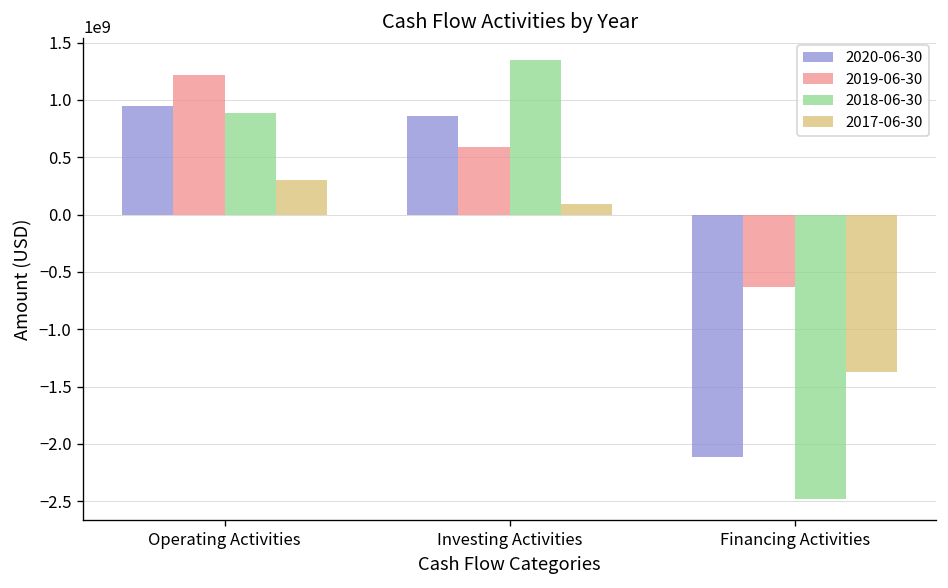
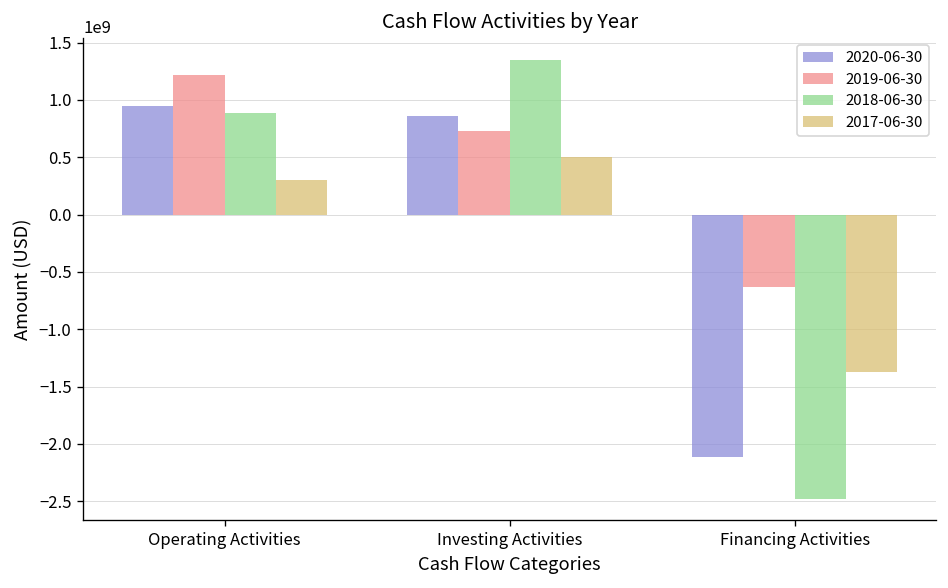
2019-06-30, Investing Activities: 600000000 -> 700000000
2017-06-30, Investing Activities: 100000000 -> 500000000
